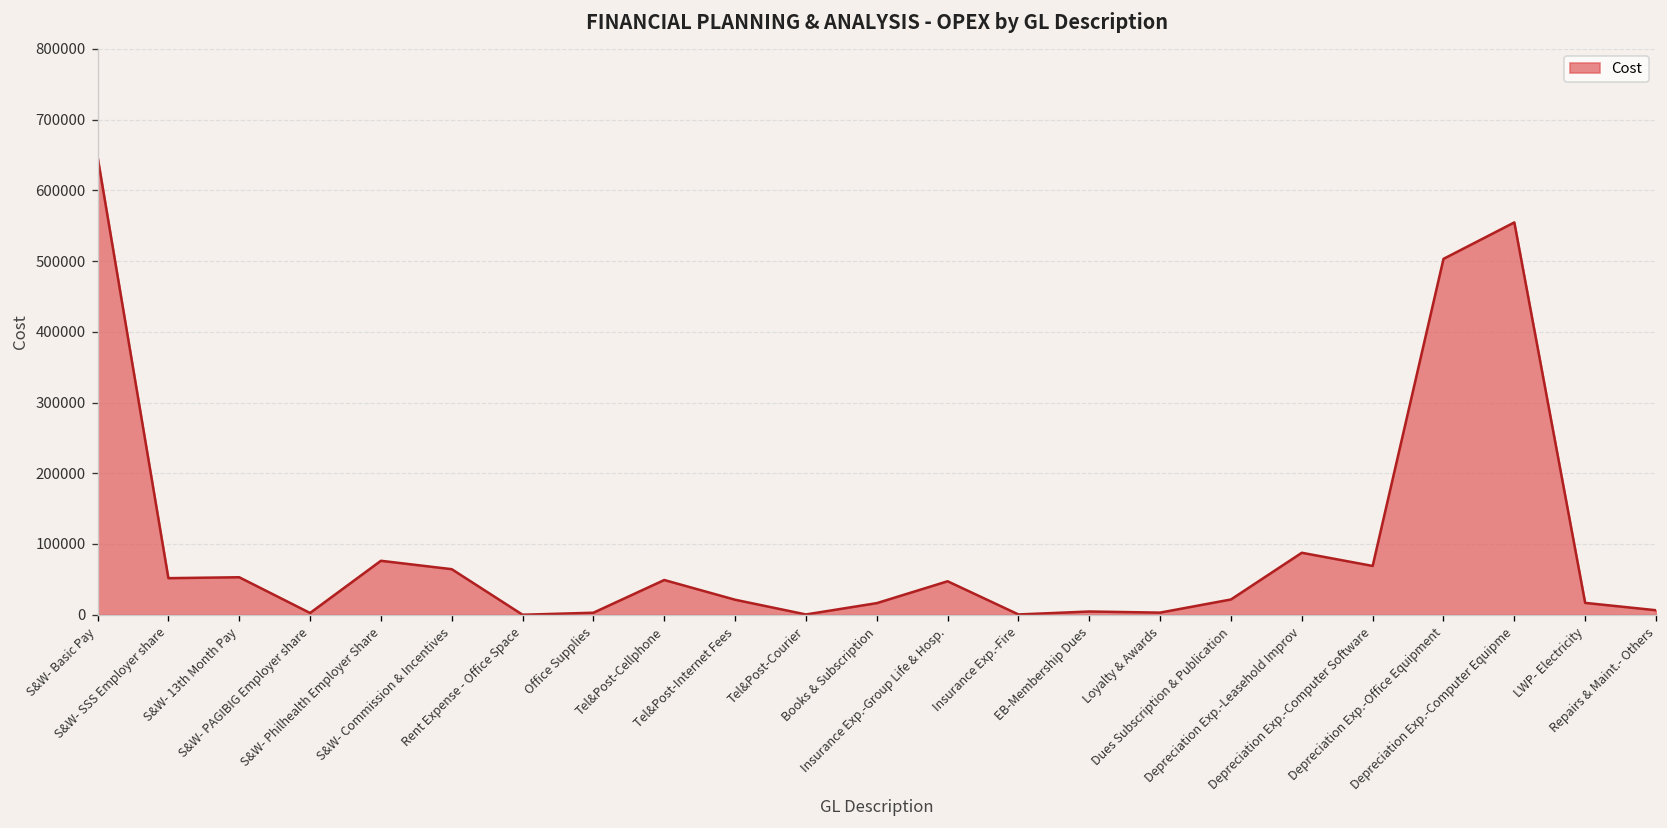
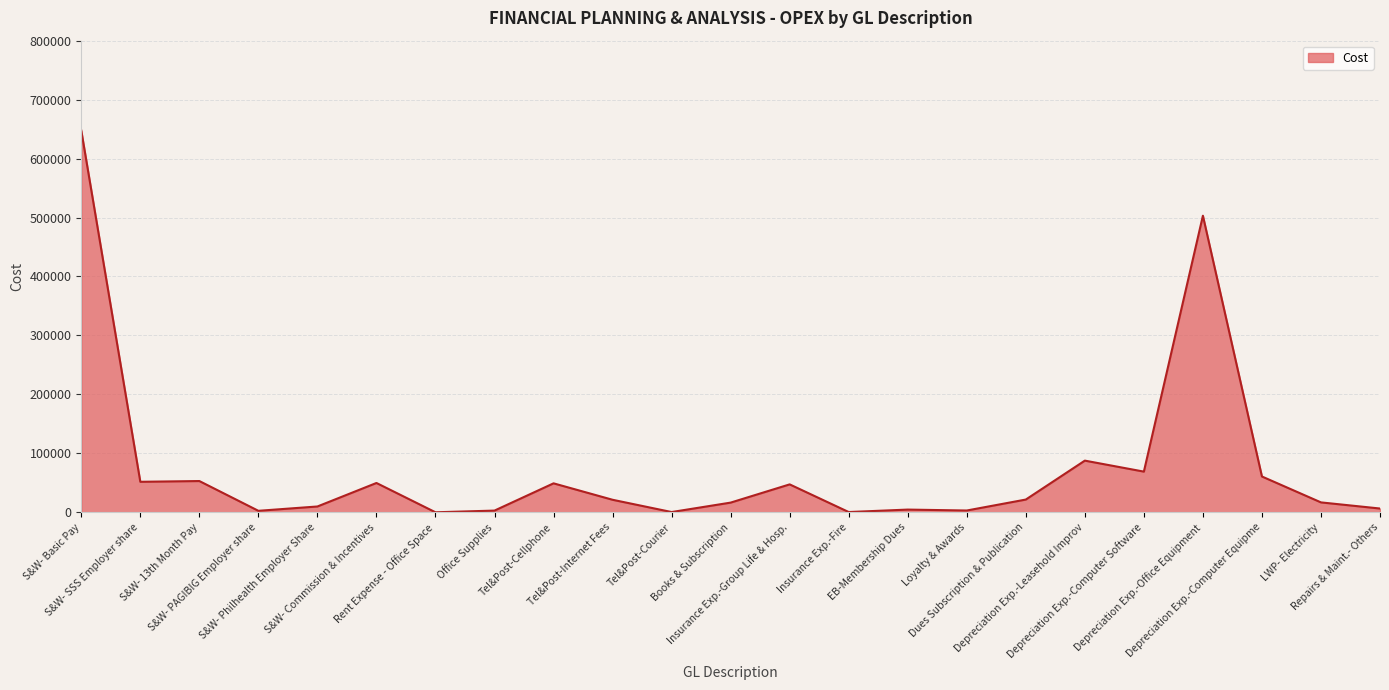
S&W- Philhealth Employer Share: 80000 -> 10000
S&W- Commission & Incentives: 60000 -> 50000
Depreciation Exp.-Computer Equipme: 550000 -> 60000
